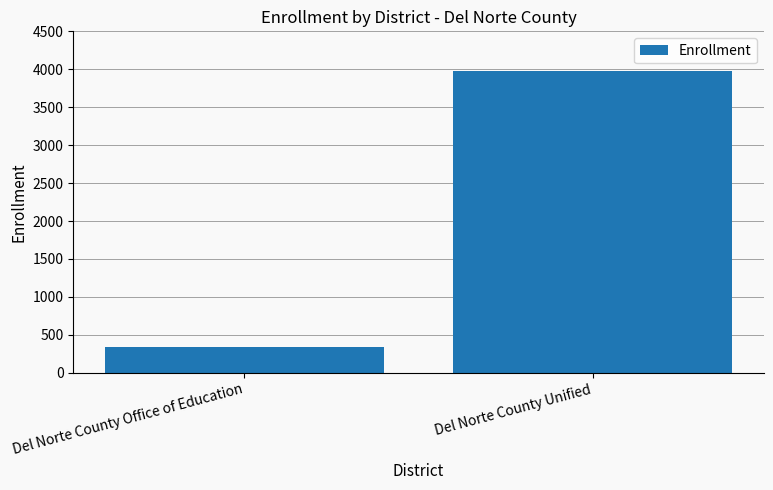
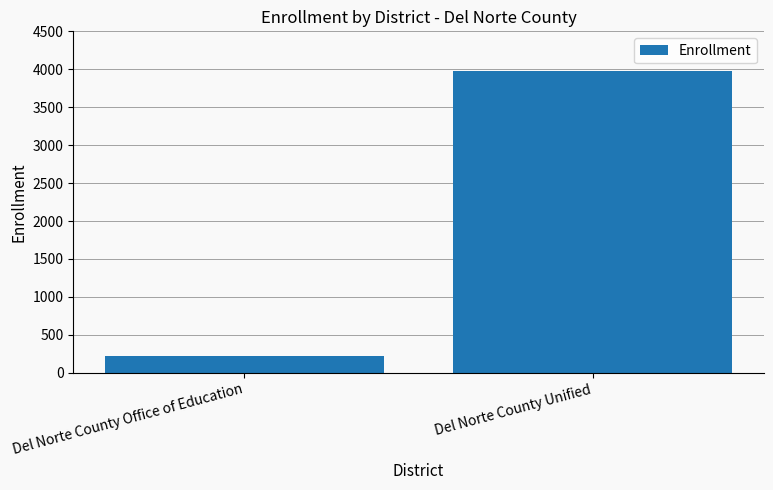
Del Norte County Office of Education: 300 -> 200
